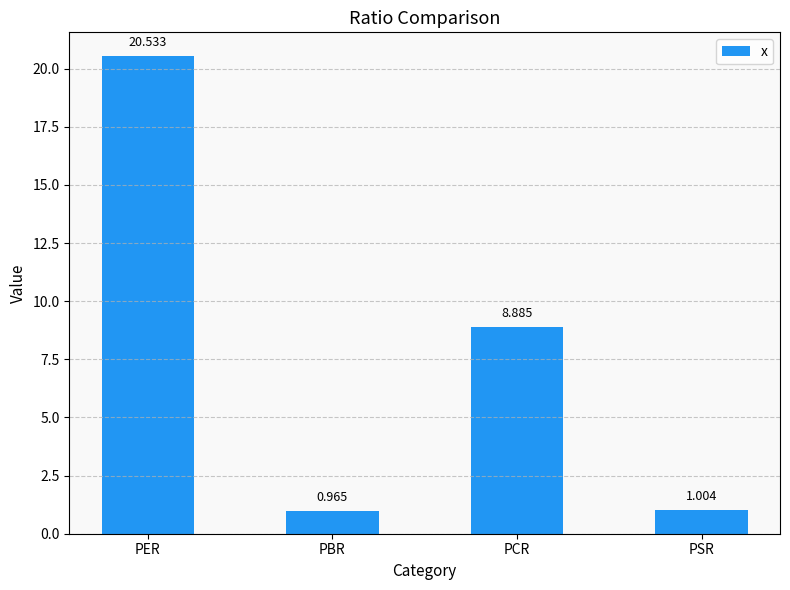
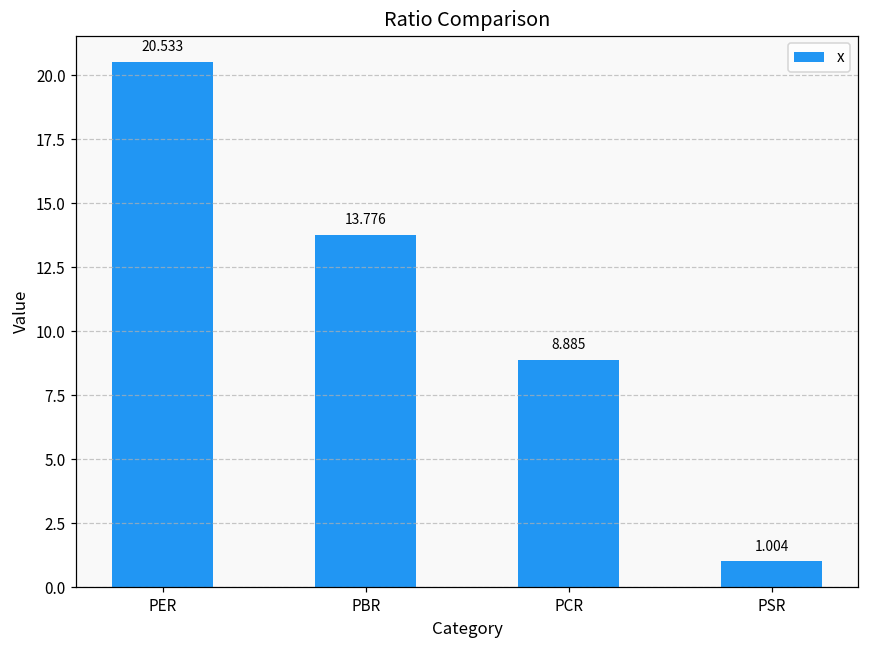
PBR: 0.965 -> 13.776
